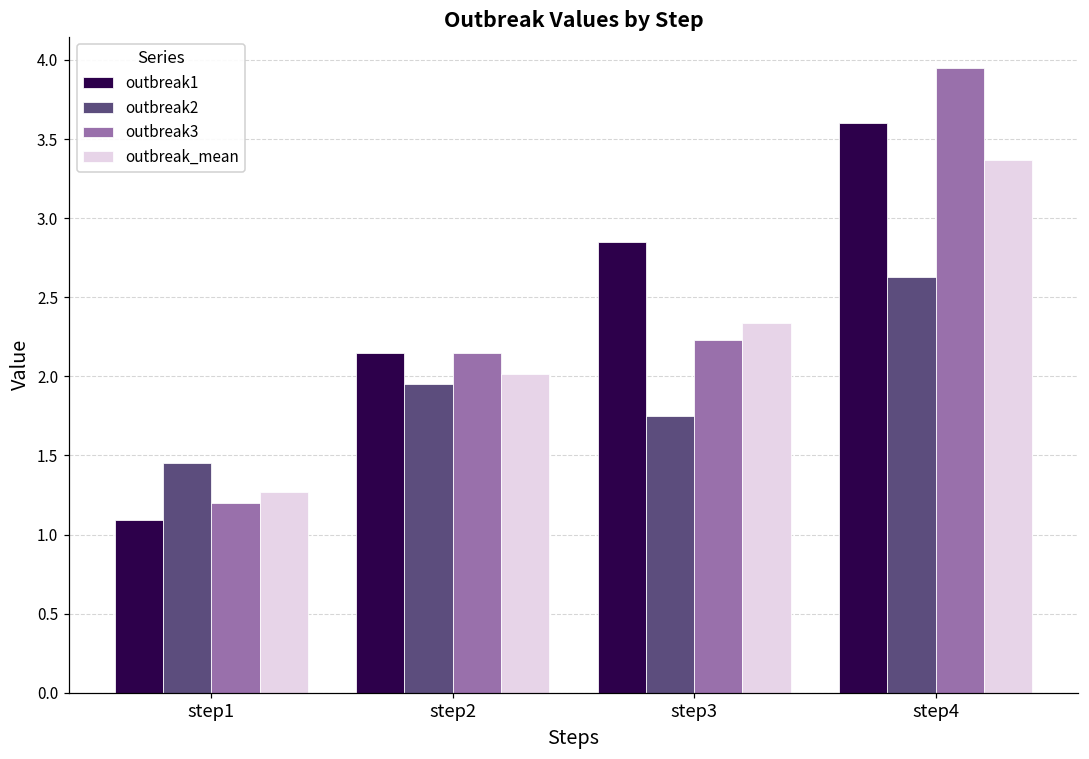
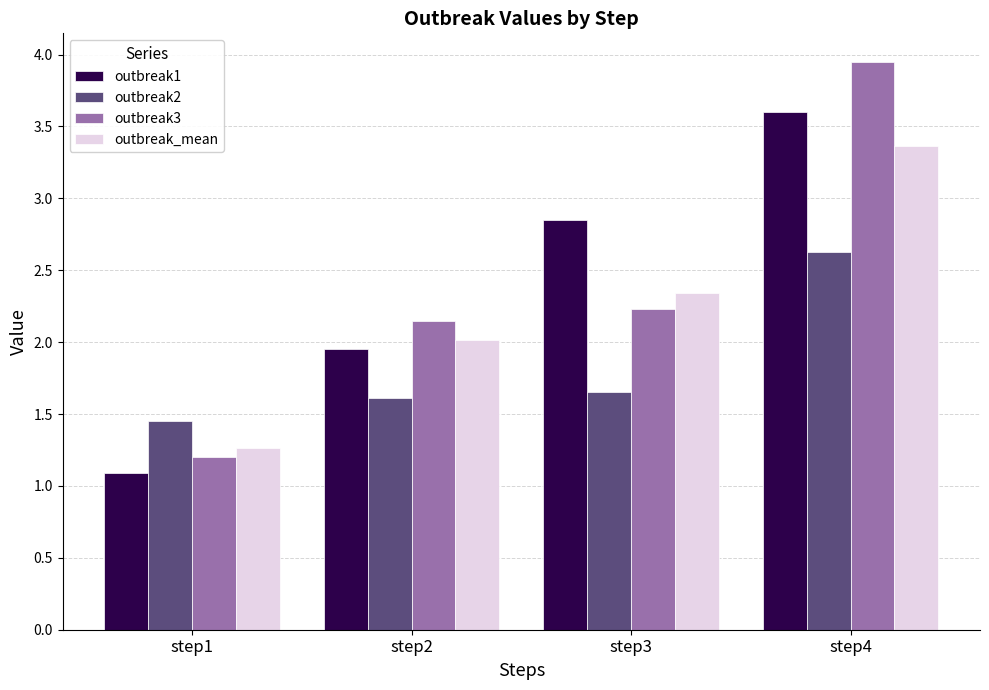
outbreak1, step2: 2.15 -> 1.95
outbreak2, step2: 1.95 -> 1.61
outbreak2, step3: 1.75 -> 1.65
